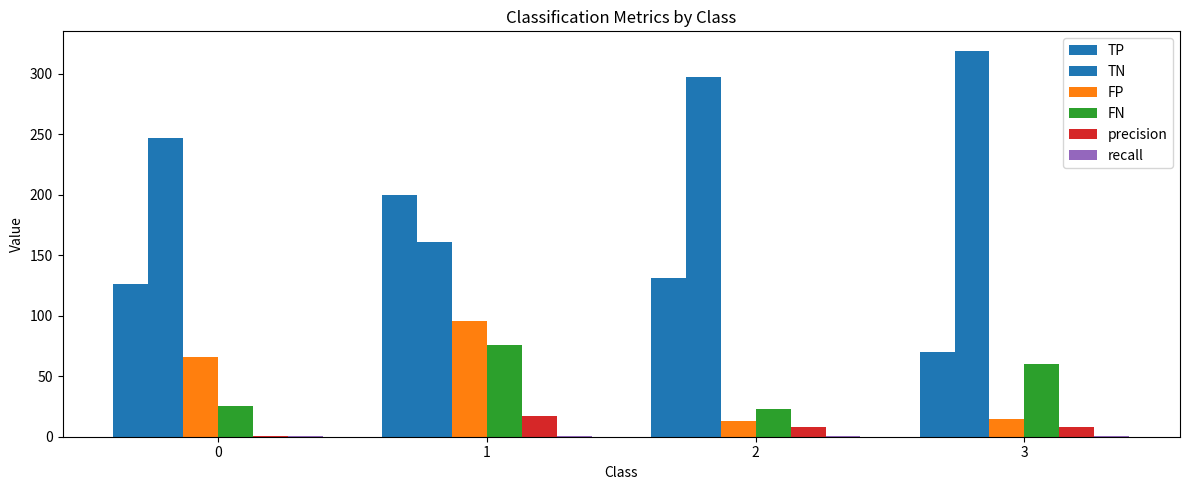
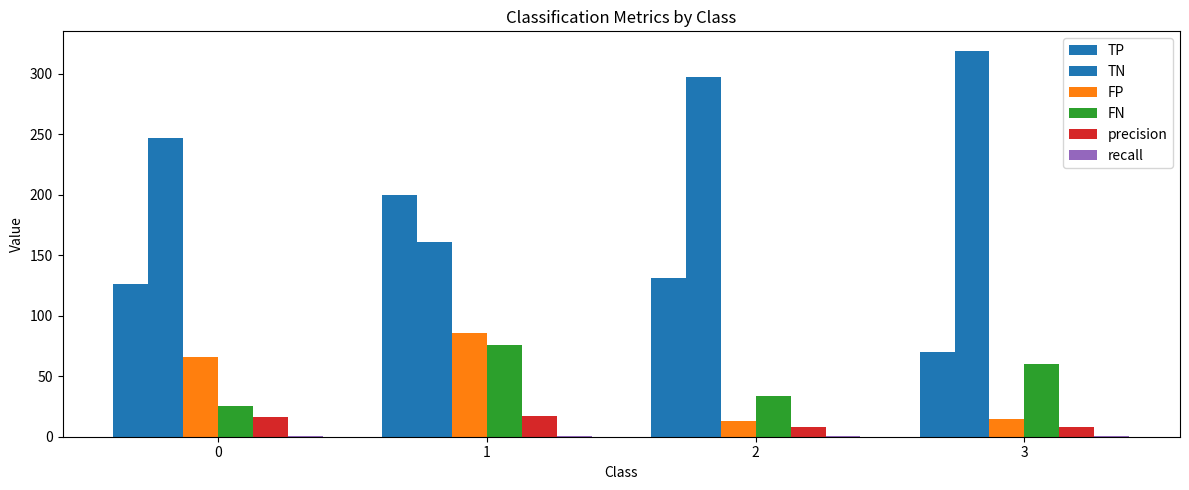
precision, 0: 1 -> 16
FP, 1: 96 -> 86
FN, 2: 23 -> 34
